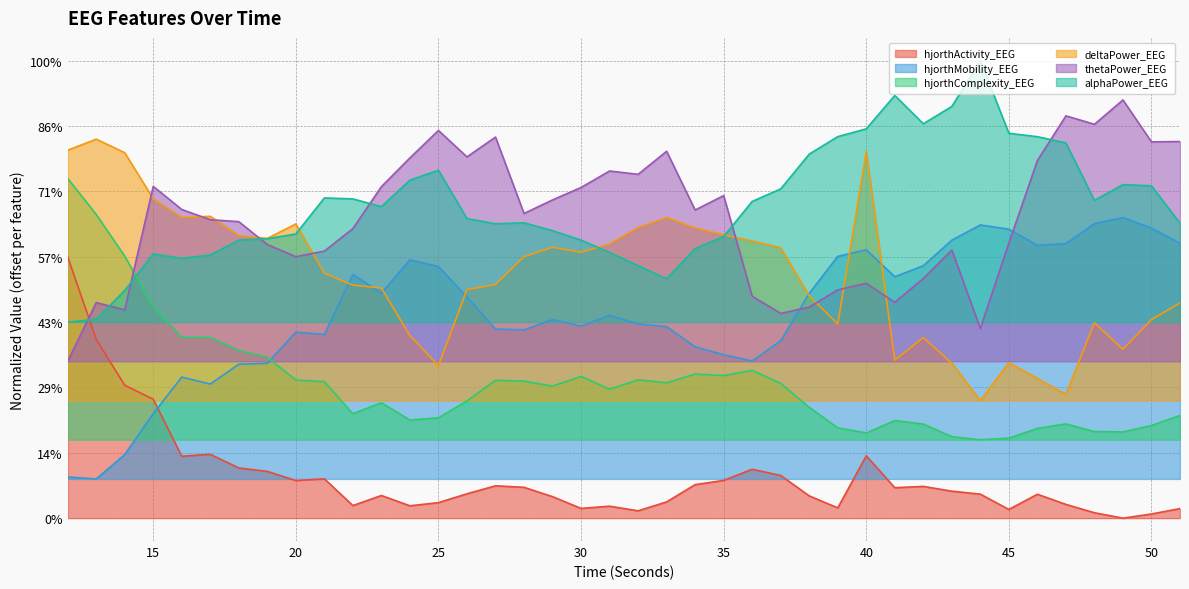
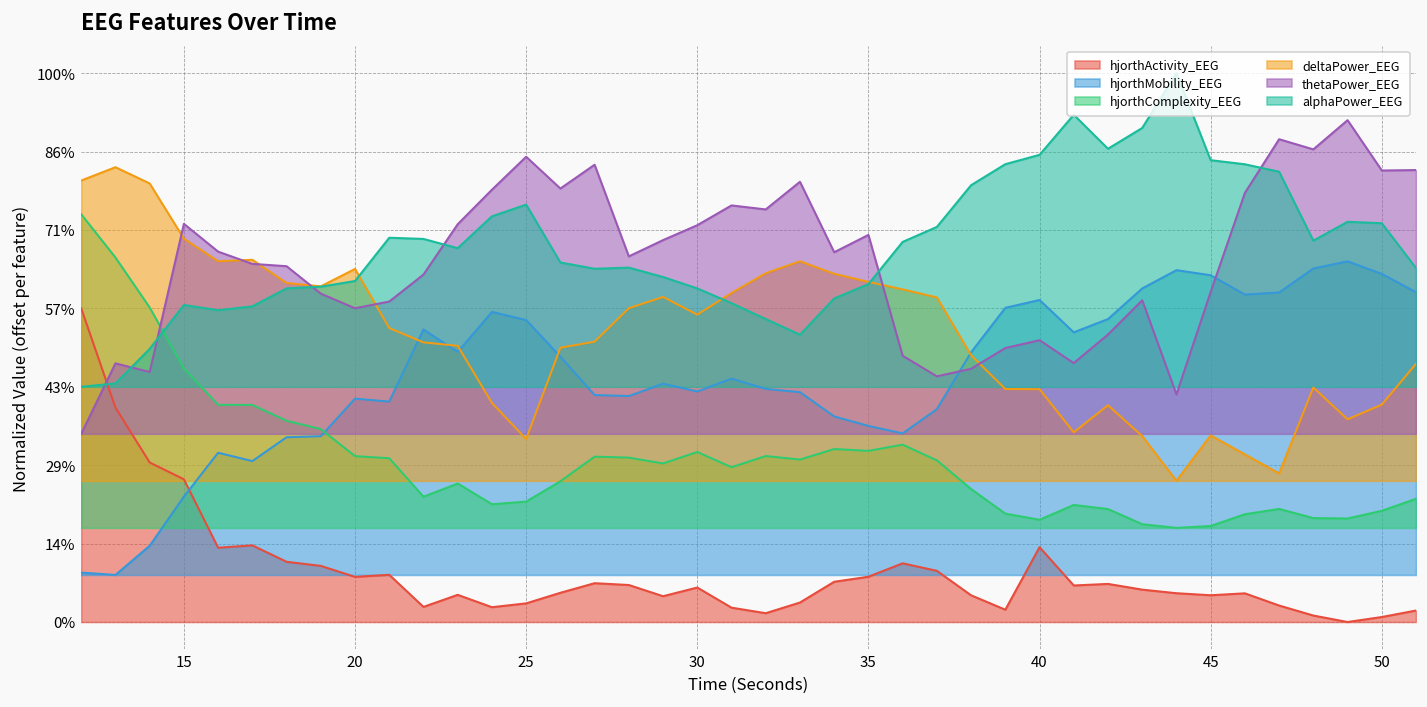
hjorthActivity_EEG, 30: 2% -> 6%
deltaPower_EEG, 30: 58% -> 56%
deltaPower_EEG, 40: 80% -> 42%
hjorthActivity_EEG, 45: 2% -> 5%
deltaPower_EEG, 50: 43% -> 40%
